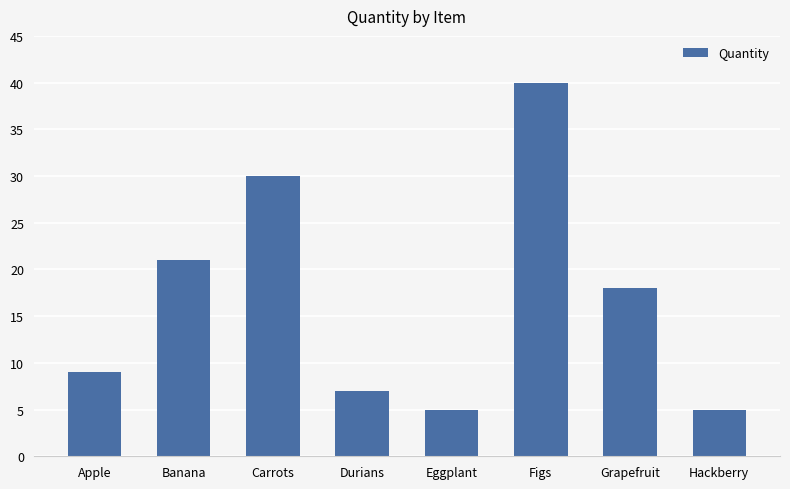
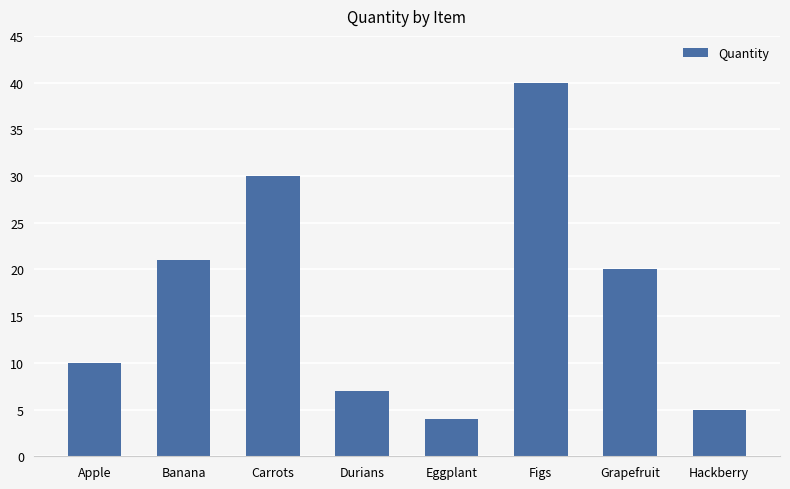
Apple: 9 -> 10
Eggplant: 5 -> 4
Grapefruit: 18 -> 20
